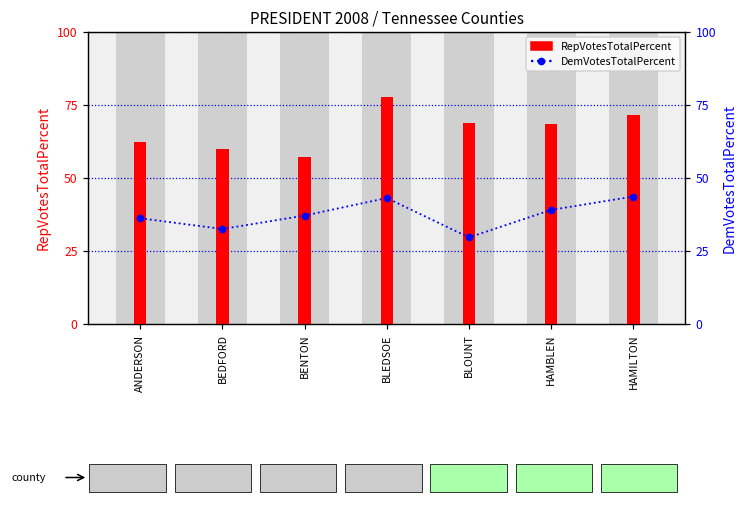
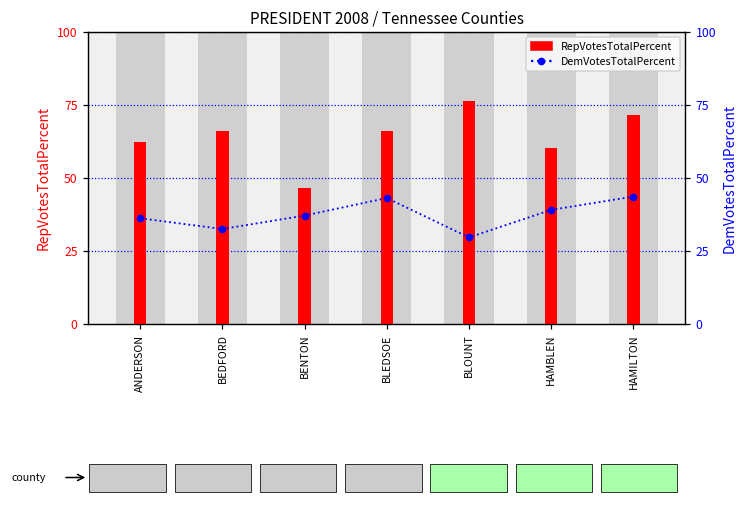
RepVotesTotalPercent, BEDFORD: 60 -> 66
RepVotesTotalPercent, BENTON: 57 -> 46
RepVotesTotalPercent, BLEDSOE: 78 -> 66
RepVotesTotalPercent, BLOUNT: 69 -> 76
RepVotesTotalPercent, HAMBLEN: 68 -> 60
